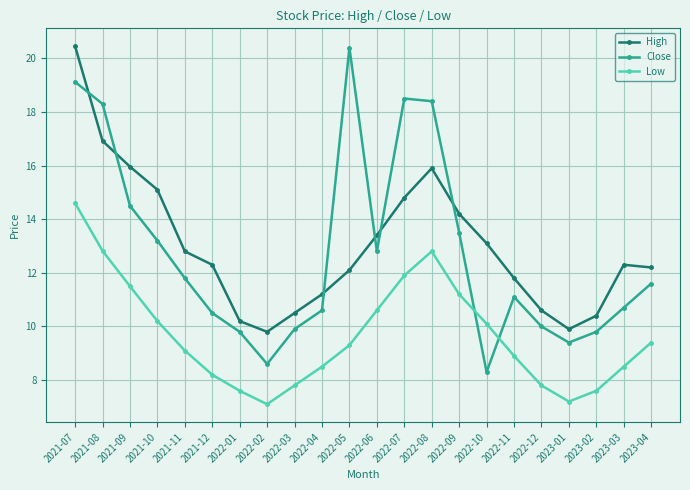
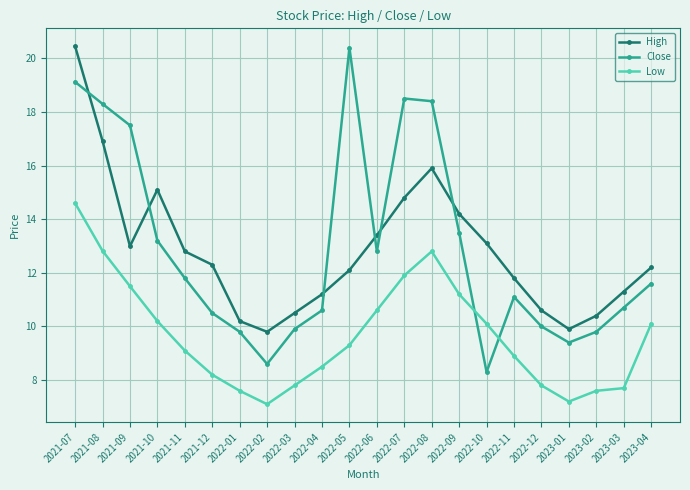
High, 2021-09: 16.0 -> 13.0
Close, 2021-09: 14.5 -> 17.5
High, 2023-03: 12.3 -> 11.3
Low, 2023-03: 8.5 -> 7.7
Low, 2023-04: 9.4 -> 10.1
